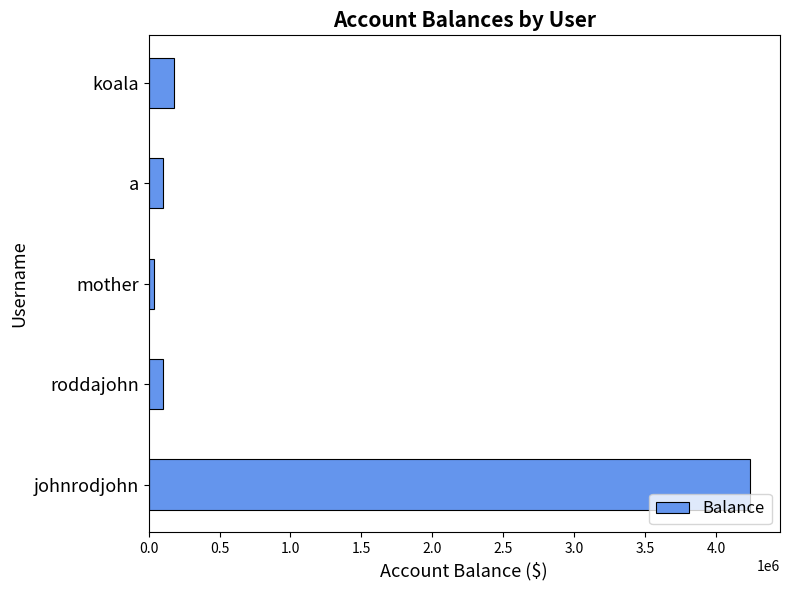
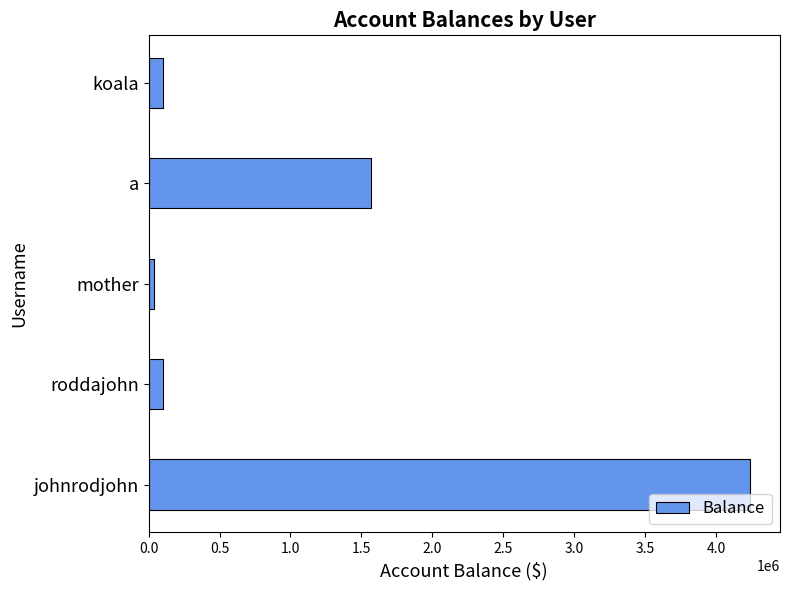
koala: 180000 -> 100000
a: 100000 -> 1570000
